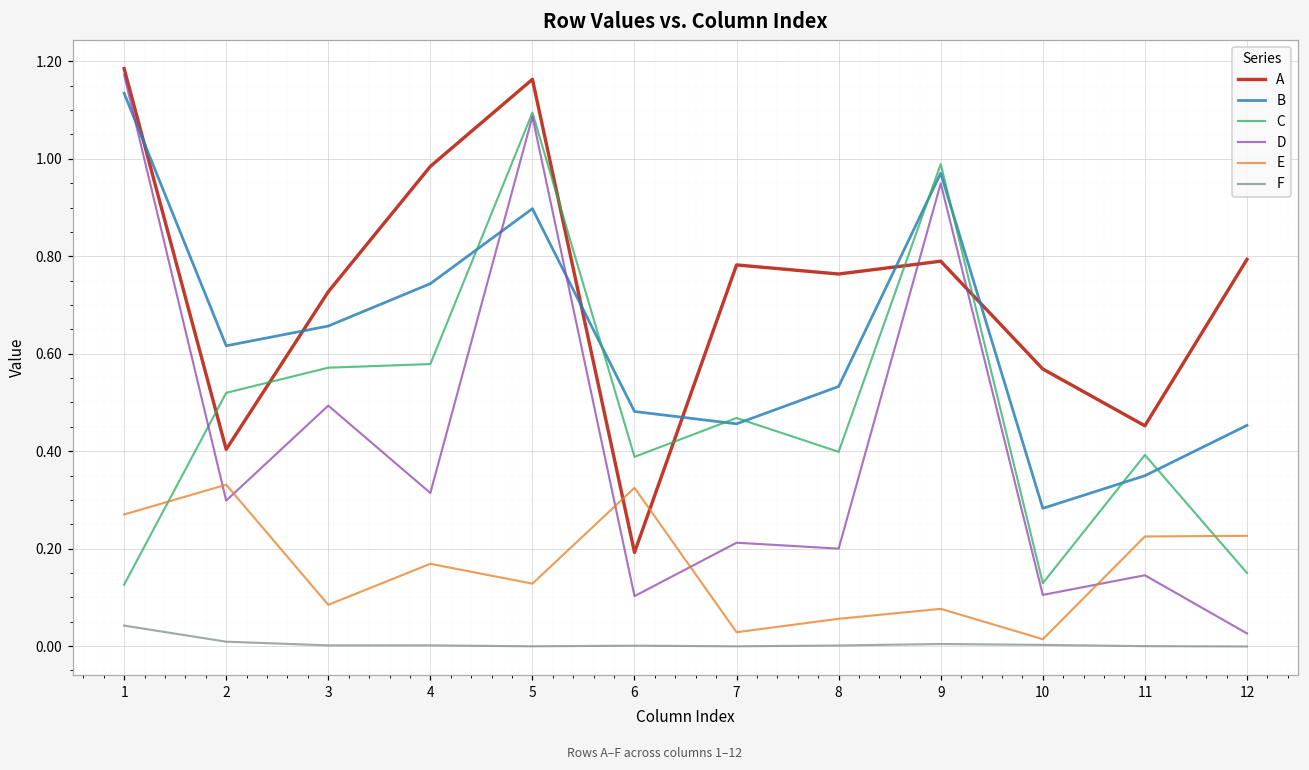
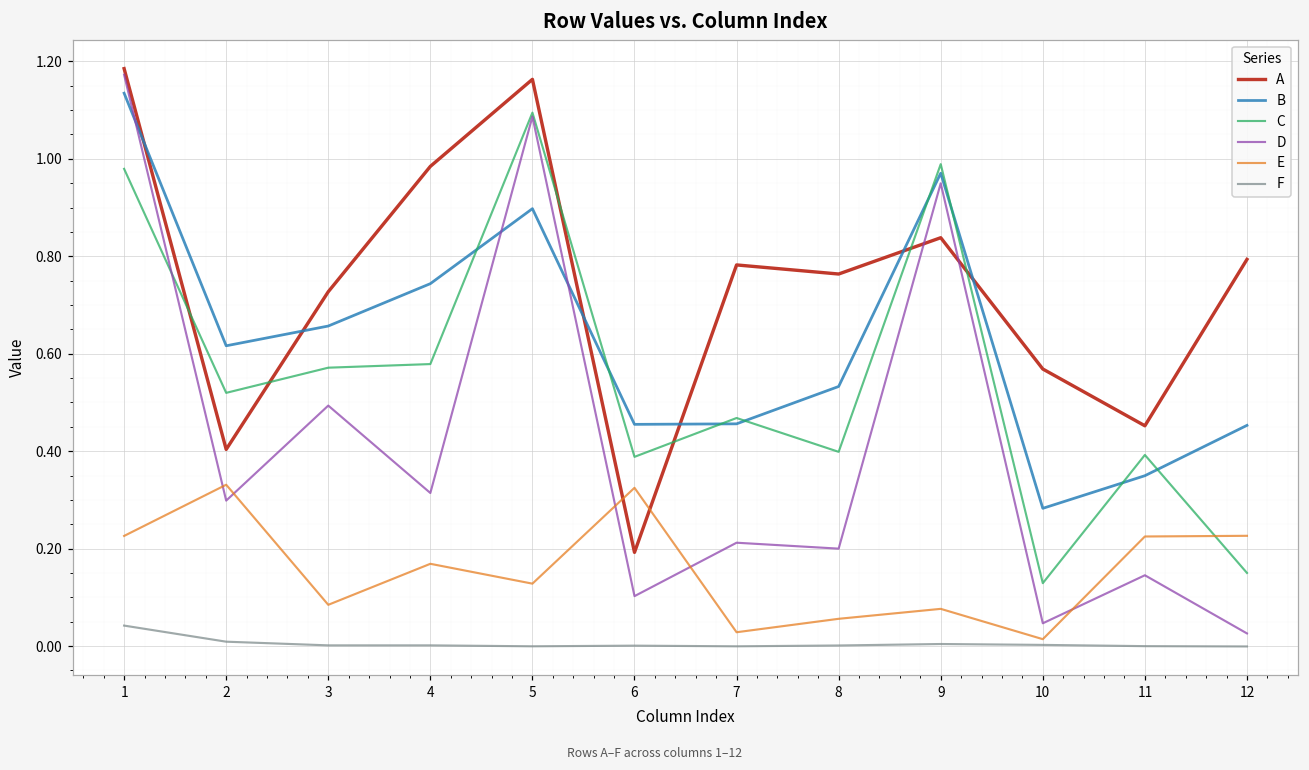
C, 1: 0.13 -> 0.98
E, 1: 0.27 -> 0.23
B, 6: 0.48 -> 0.46
A, 9: 0.79 -> 0.84
D, 10: 0.11 -> 0.05
